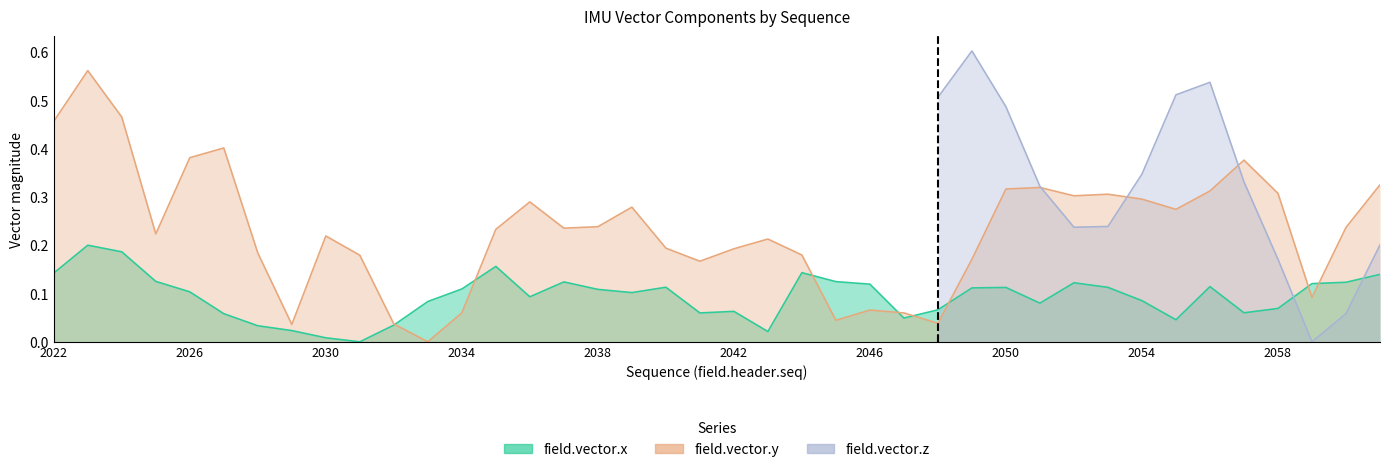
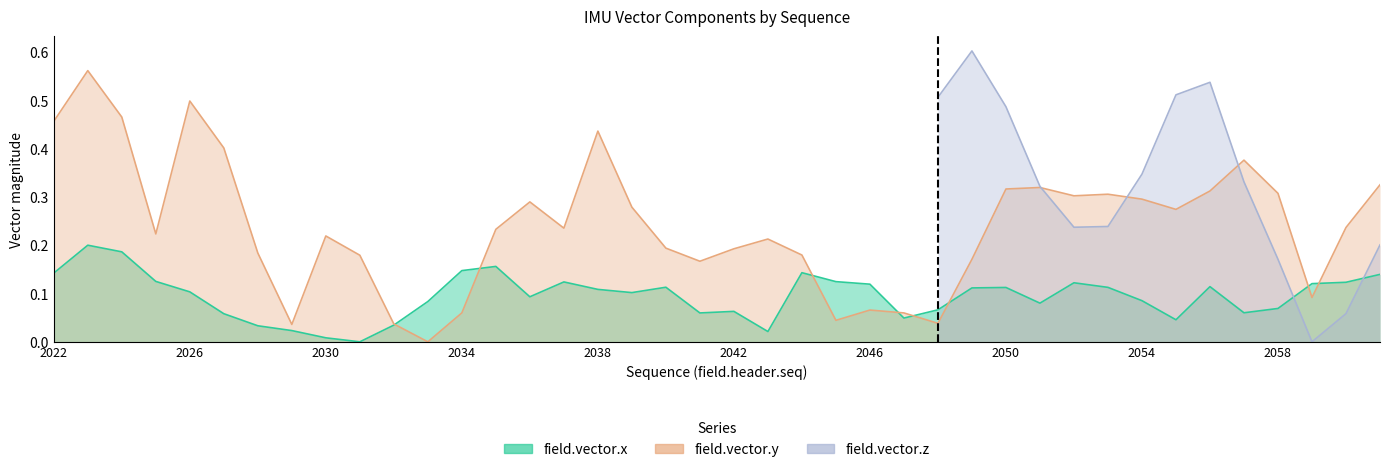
field.vector.y, 2026: 0.38 -> 0.50
field.vector.x, 2034: 0.11 -> 0.15
field.vector.y, 2038: 0.24 -> 0.44
